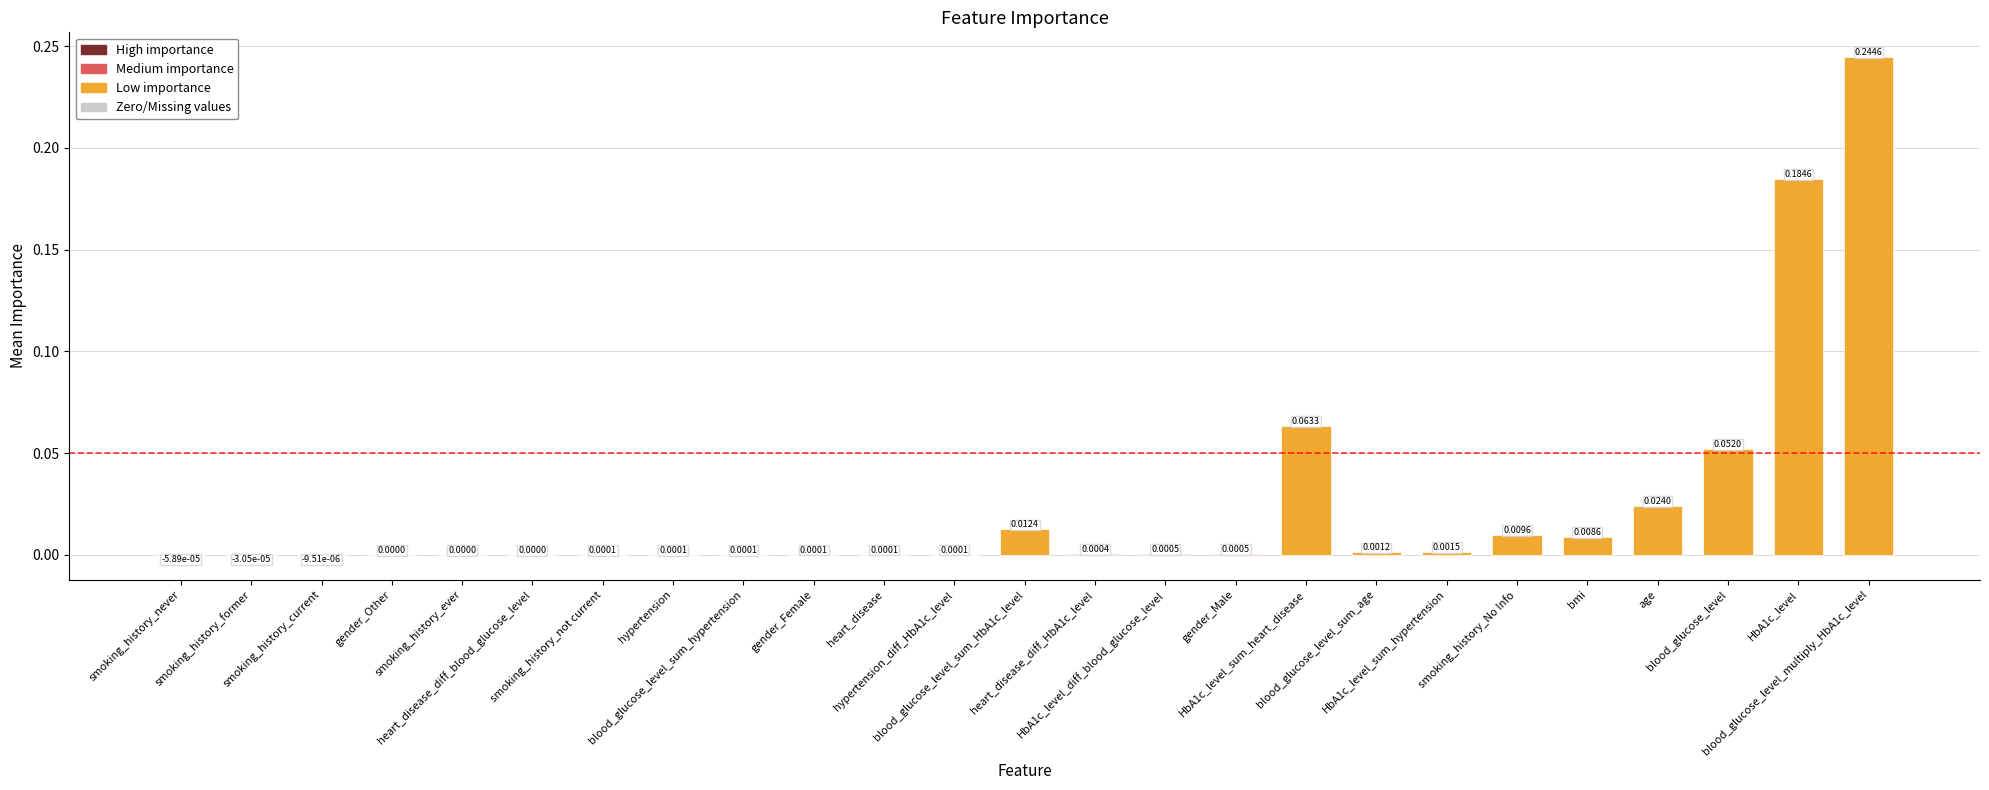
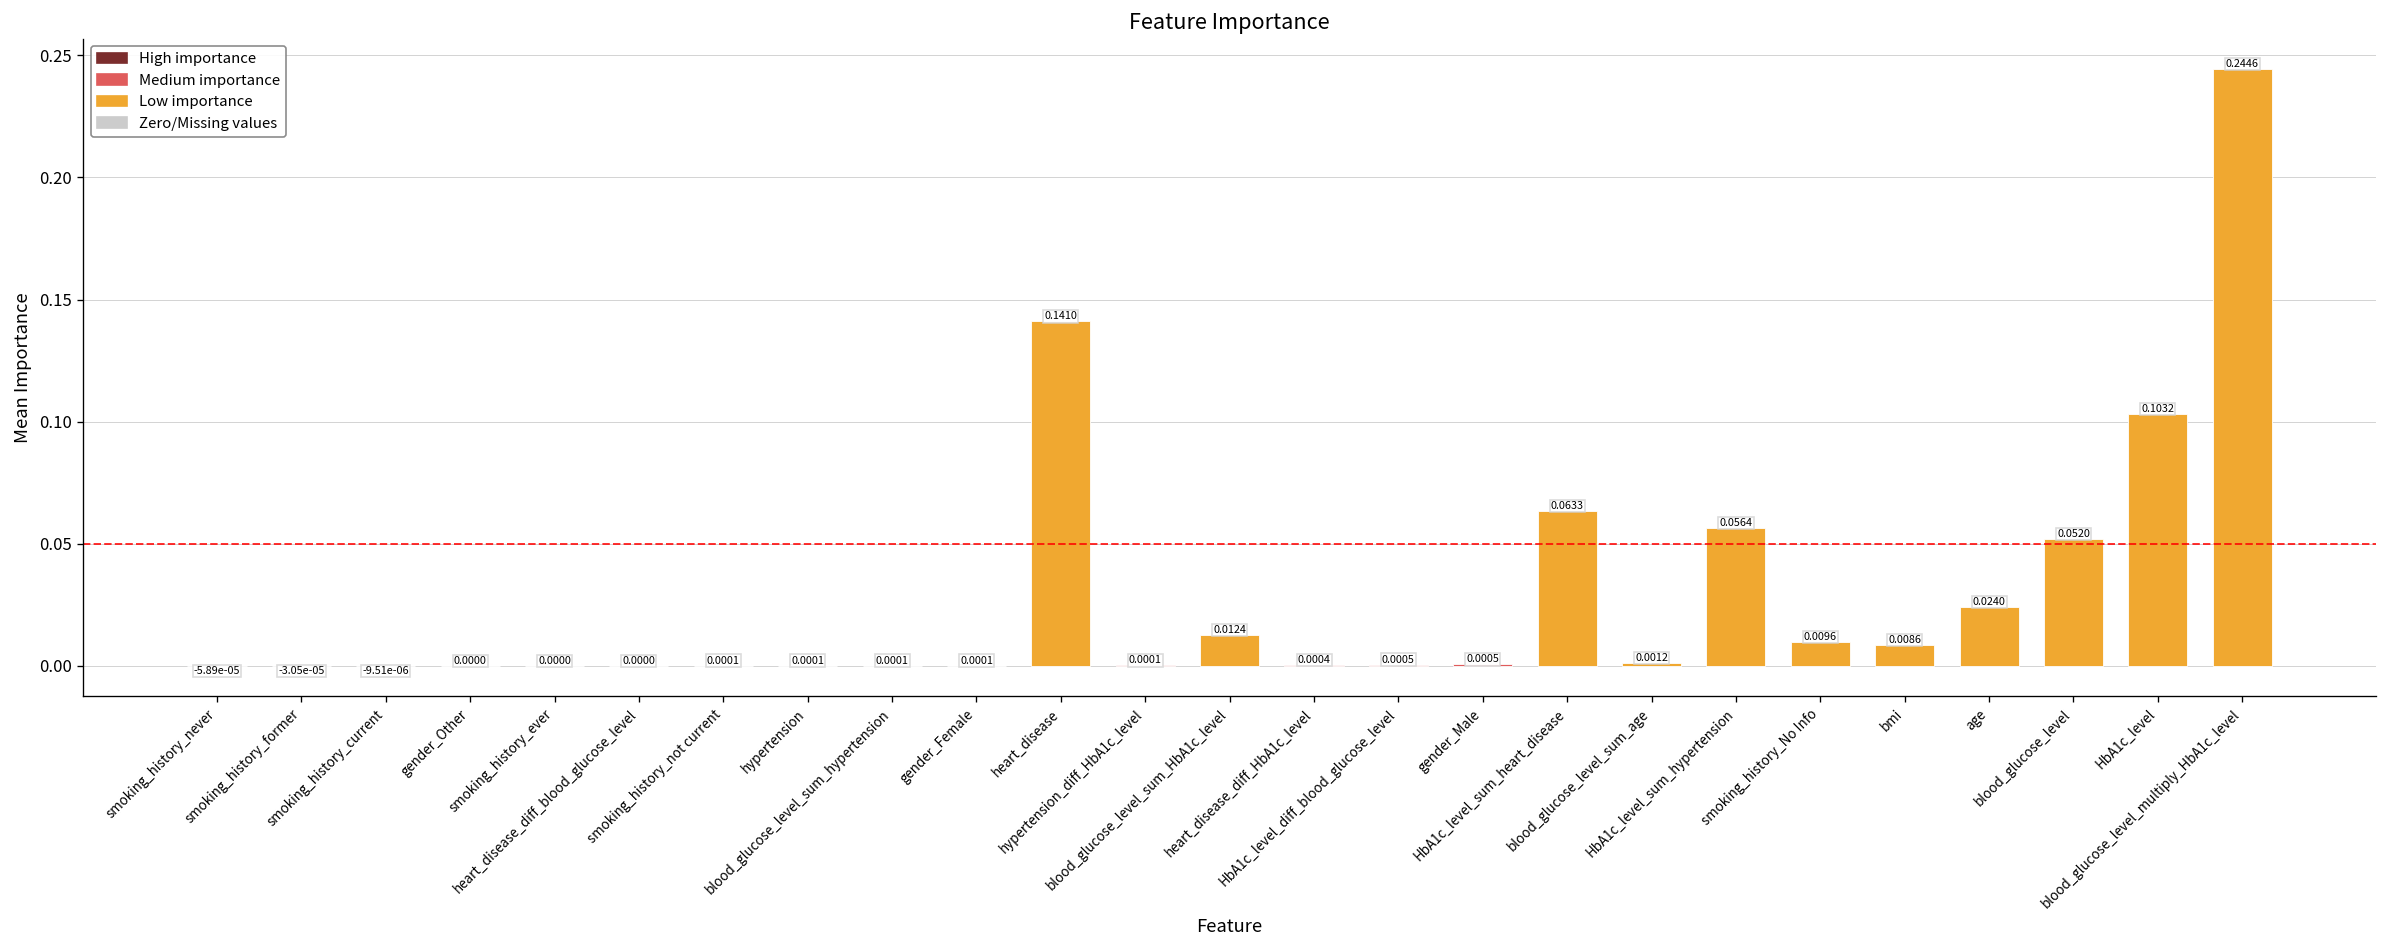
heart_disease: 0.0001 -> 0.1410
HbA1c_level_sum_hypertension: 0.0015 -> 0.0564
HbA1c_level: 0.1846 -> 0.1032
